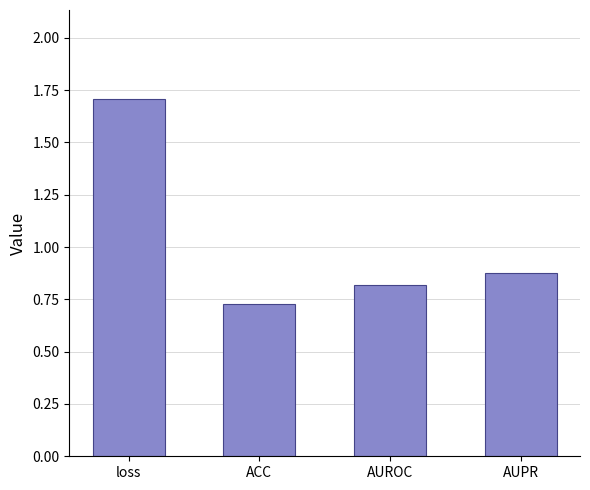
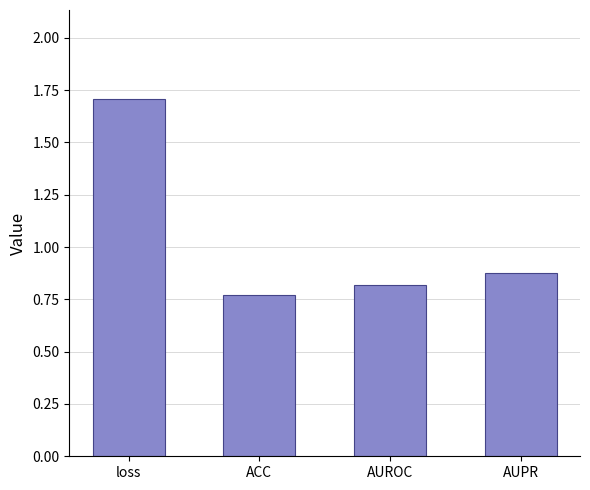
ACC: 0.73 -> 0.77
